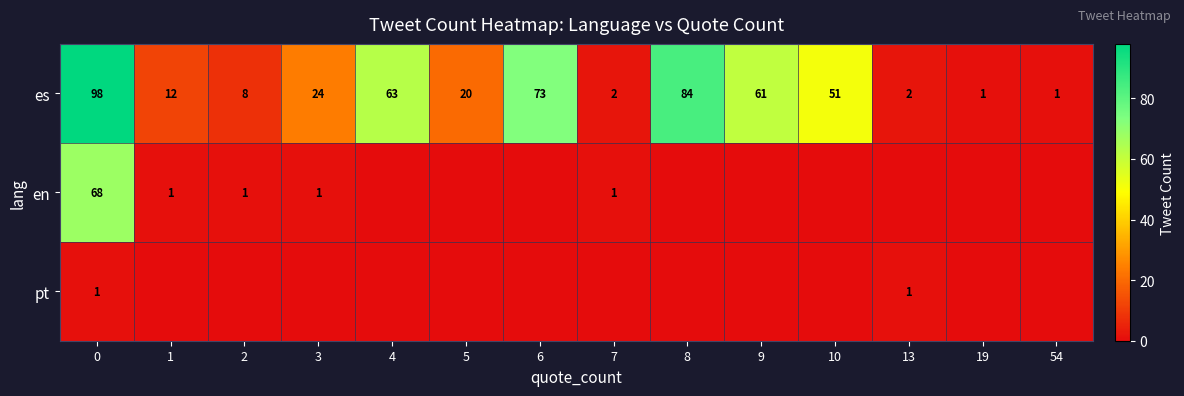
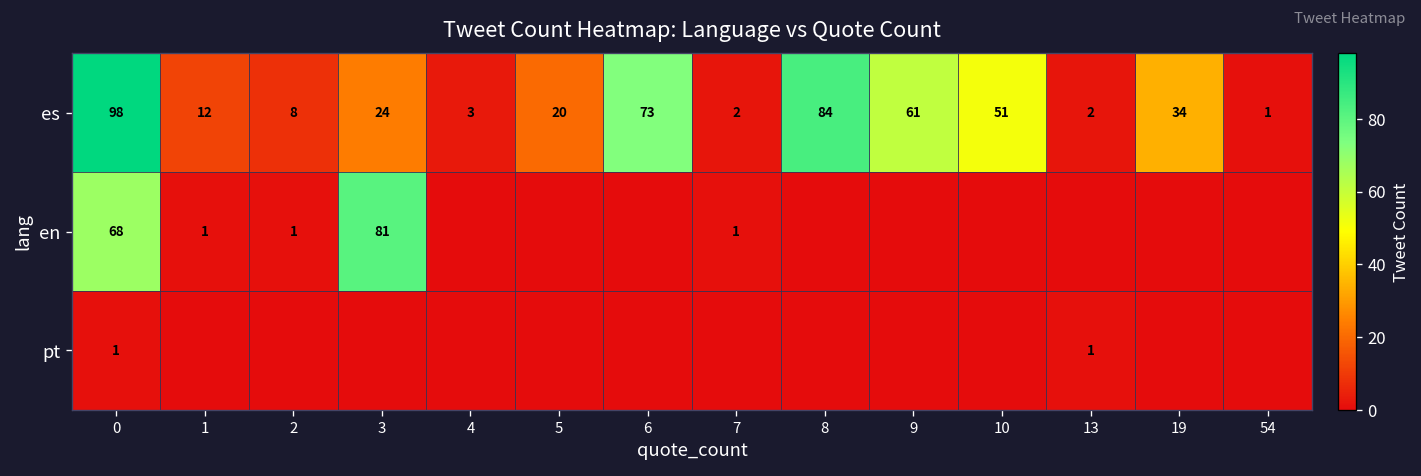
es, 4: 63 -> 3
es, 19: 1 -> 34
en, 3: 1 -> 81
